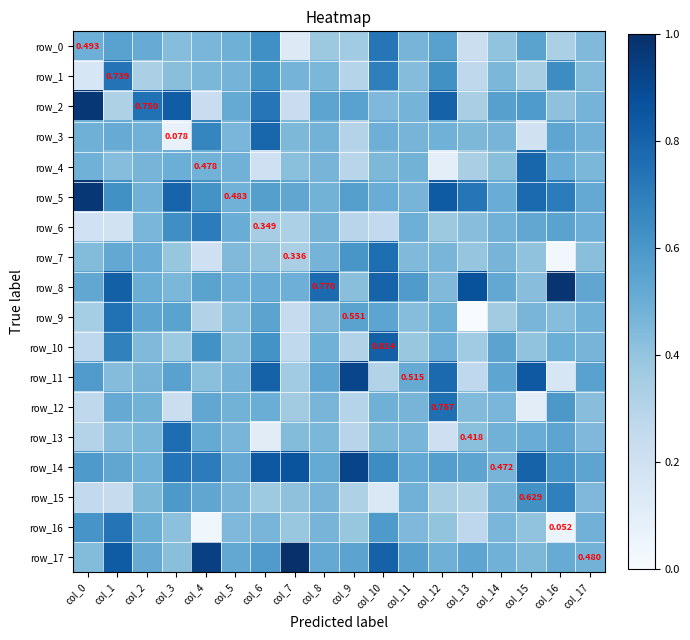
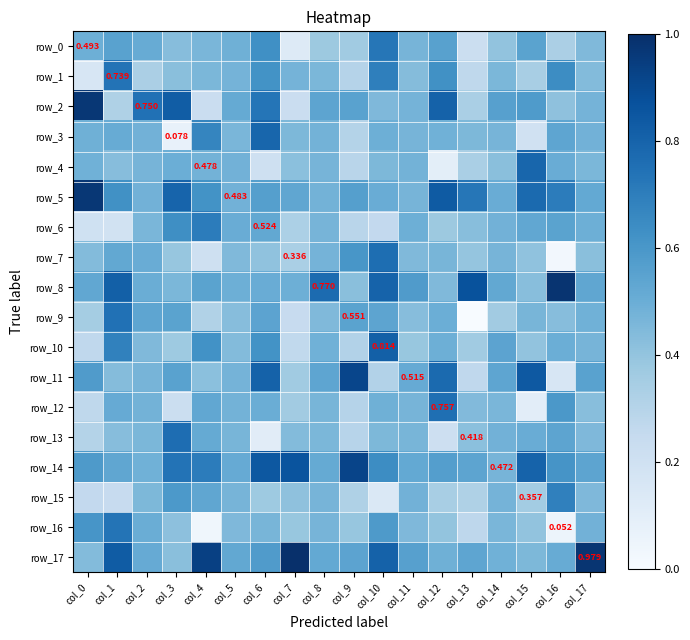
row_6, col_6: 0.349 -> 0.524
row_15, col_15: 0.629 -> 0.357
row_17, col_17: 0.480 -> 0.979
